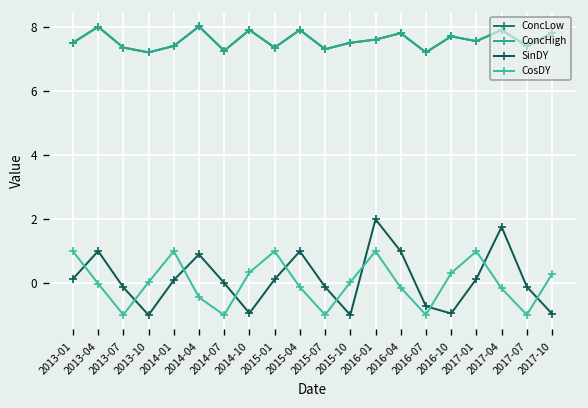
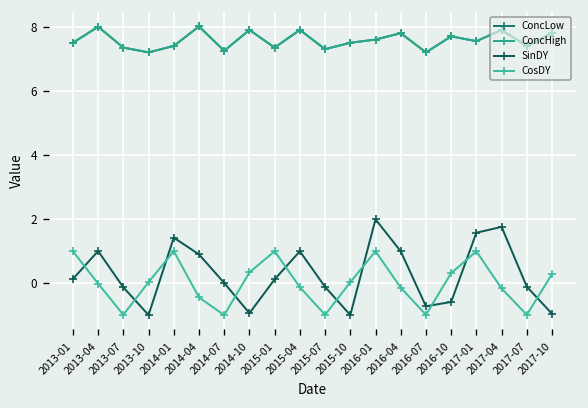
SinDY, 2014-01: 0.1 -> 1.4
SinDY, 2016-10: -1.0 -> -0.6
SinDY, 2017-01: 0.1 -> 1.6
